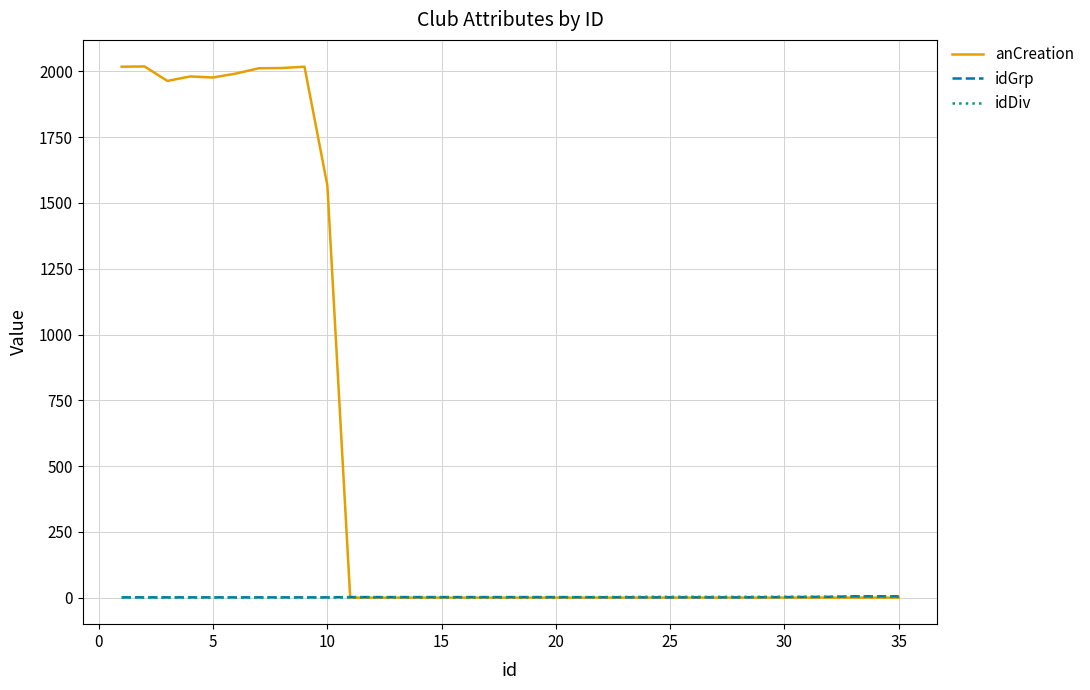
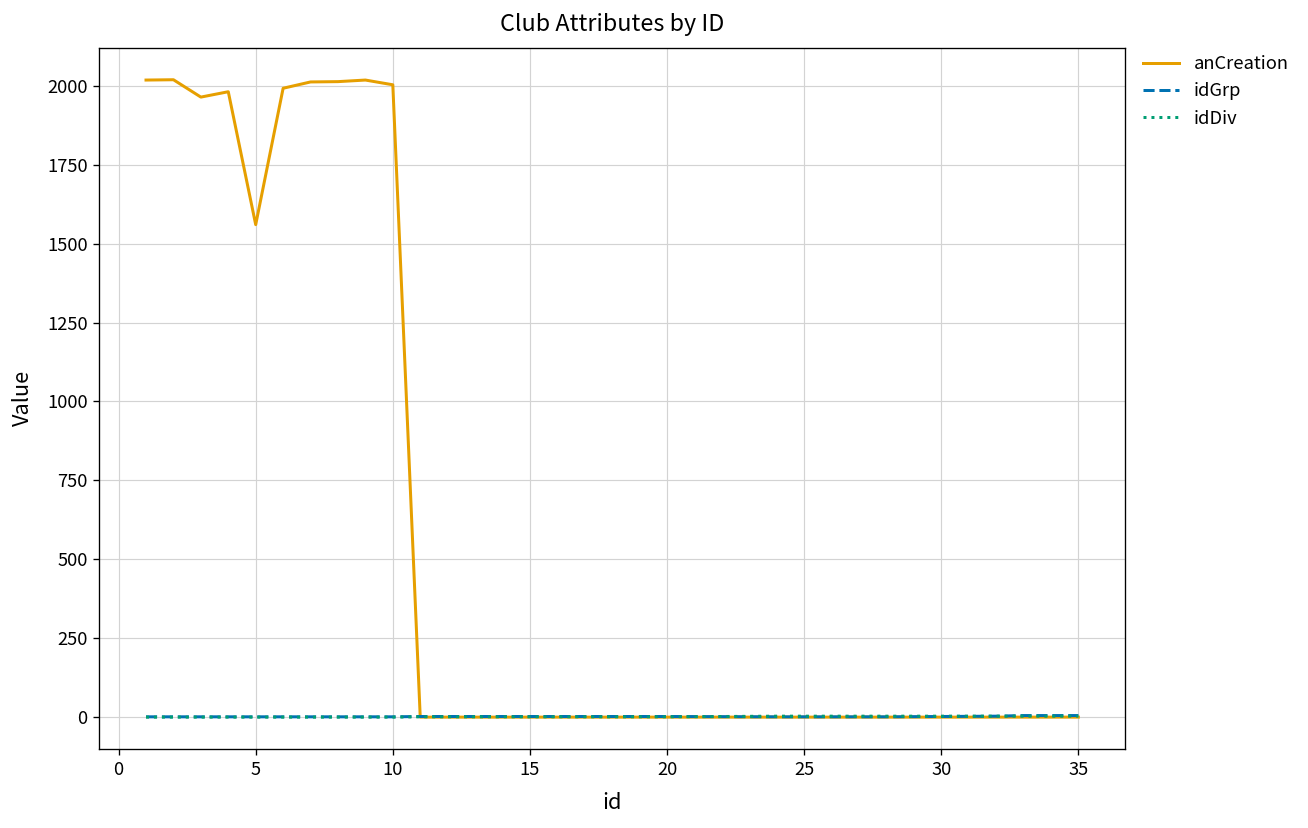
anCreation, 5: 1980 -> 1560
anCreation, 10: 1570 -> 2000
